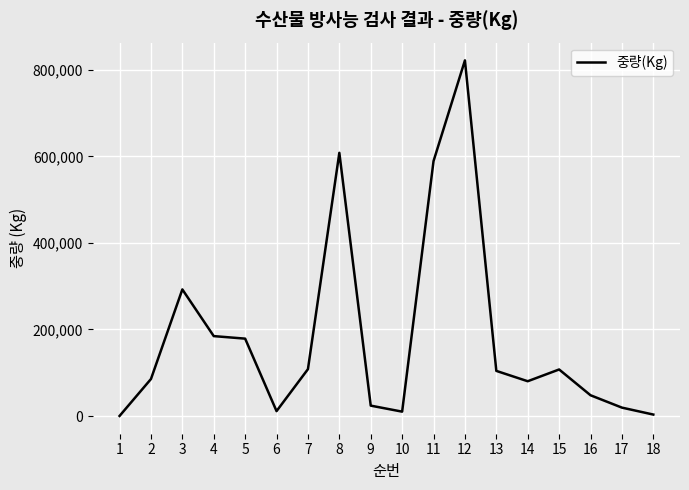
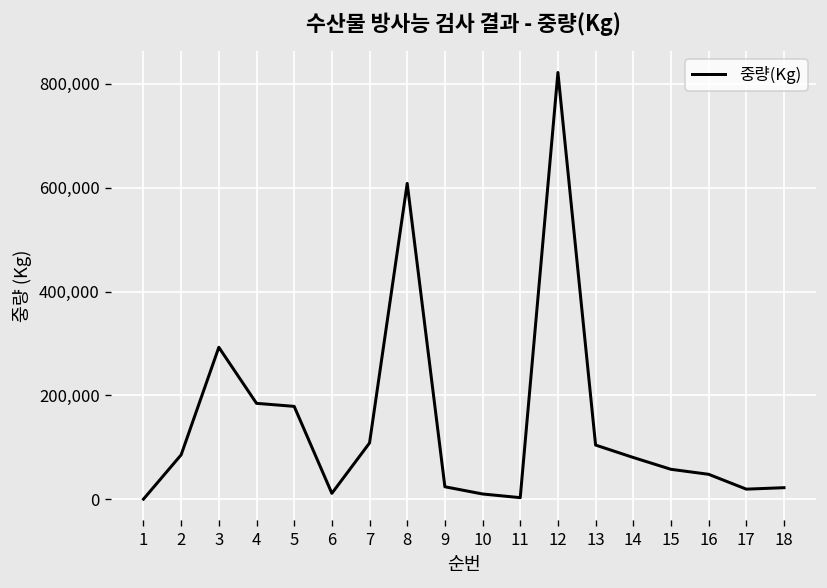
11: 590,000 -> 0
15: 110,000 -> 60,000
18: 0 -> 20,000
